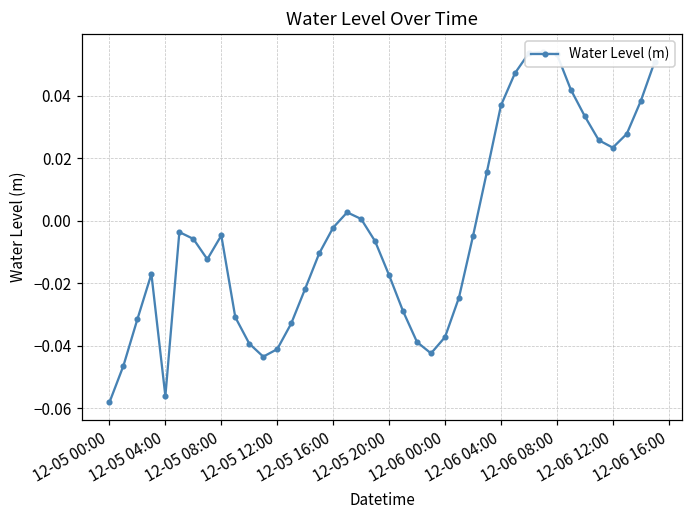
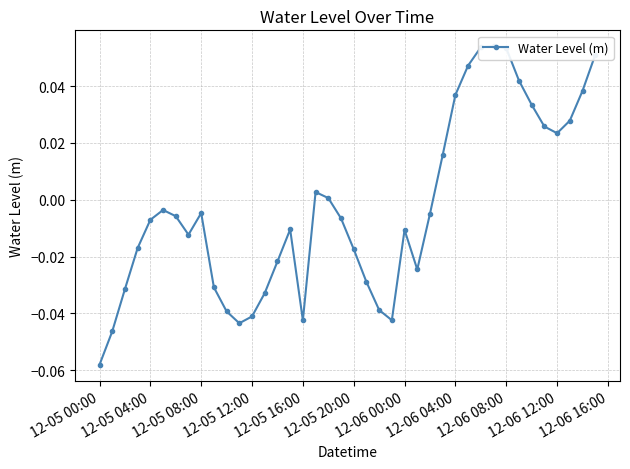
12-05 04:00: -0.056 -> -0.007
12-05 16:00: -0.002 -> -0.042
12-06 00:00: -0.037 -> -0.011
